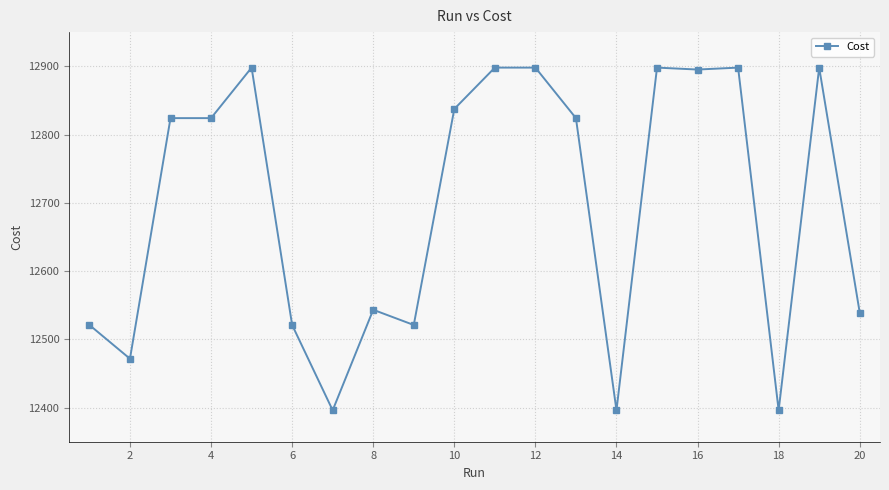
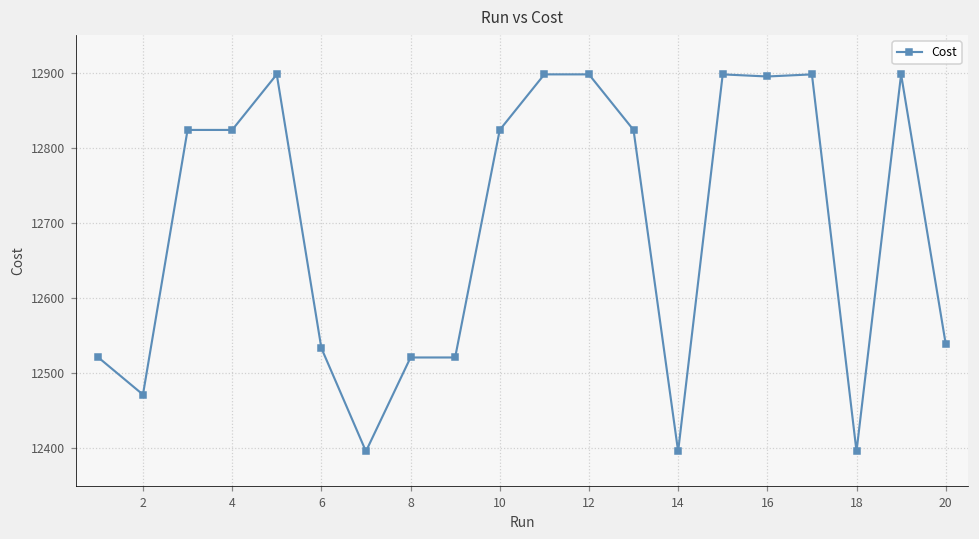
6: 12520 -> 12530
8: 12540 -> 12520
10: 12840 -> 12820
